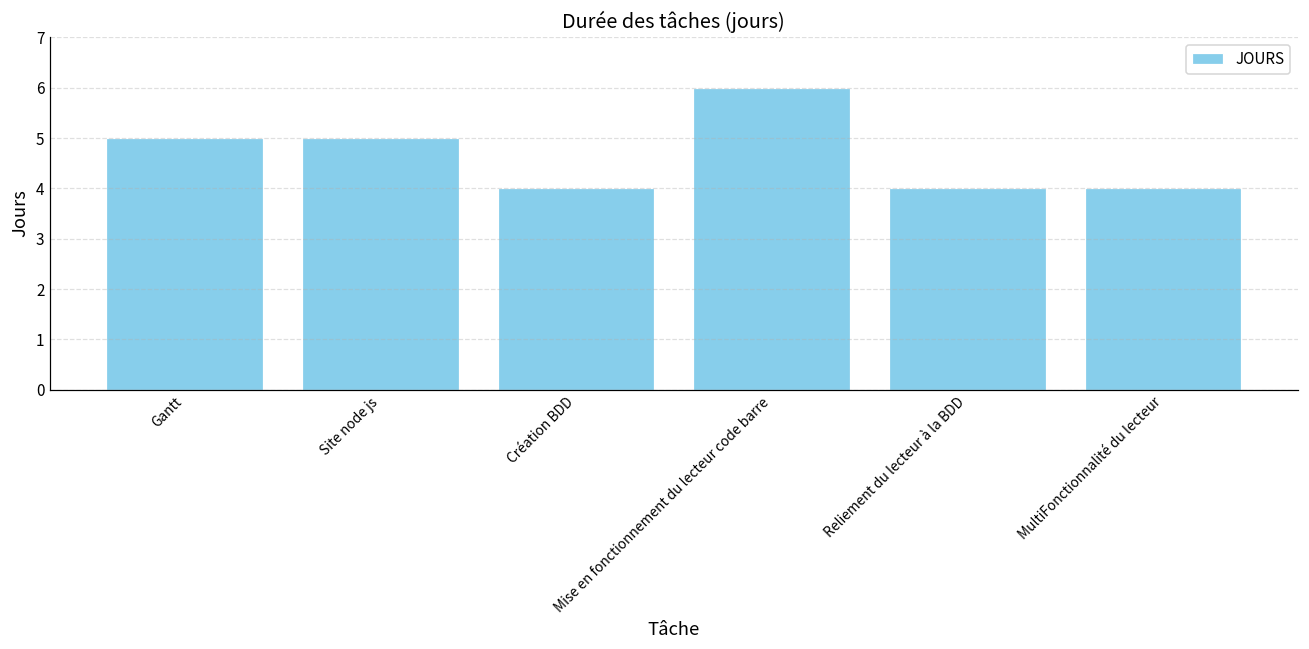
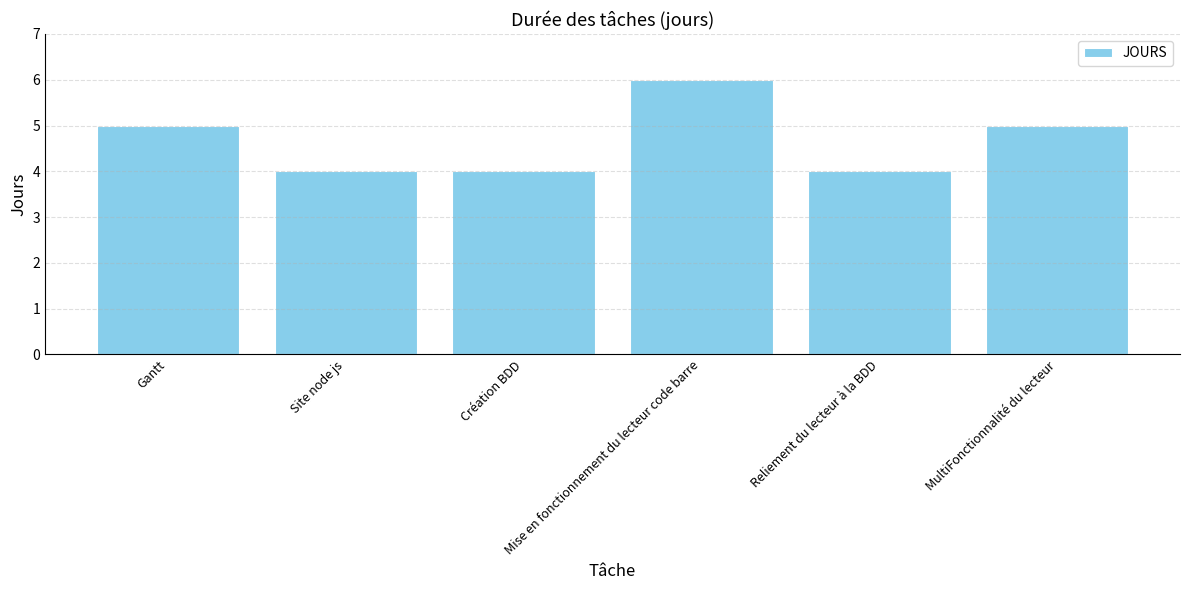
Site node js: 5 -> 4
MultiFonctionnalité du lecteur: 4 -> 5
